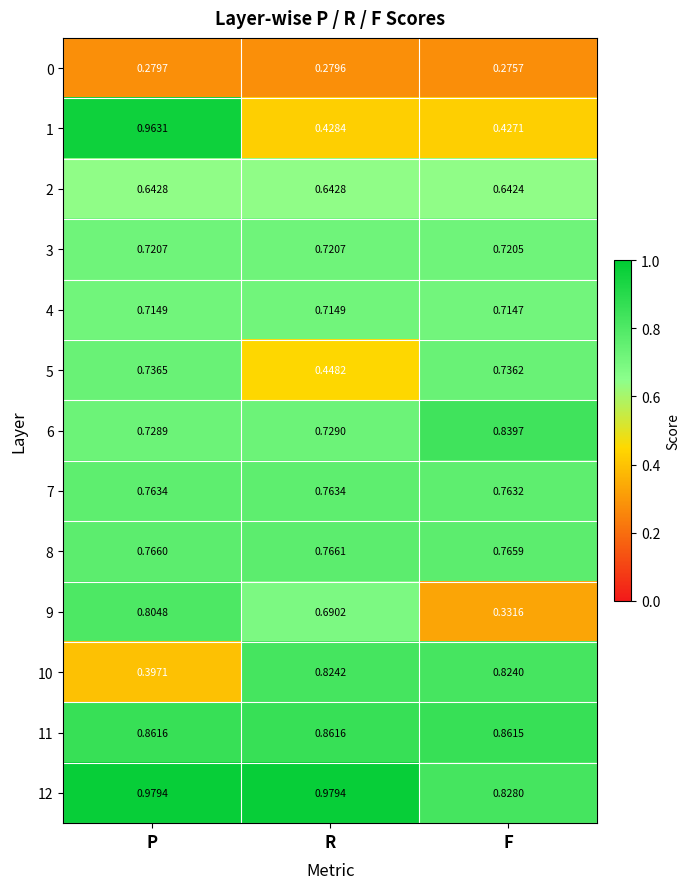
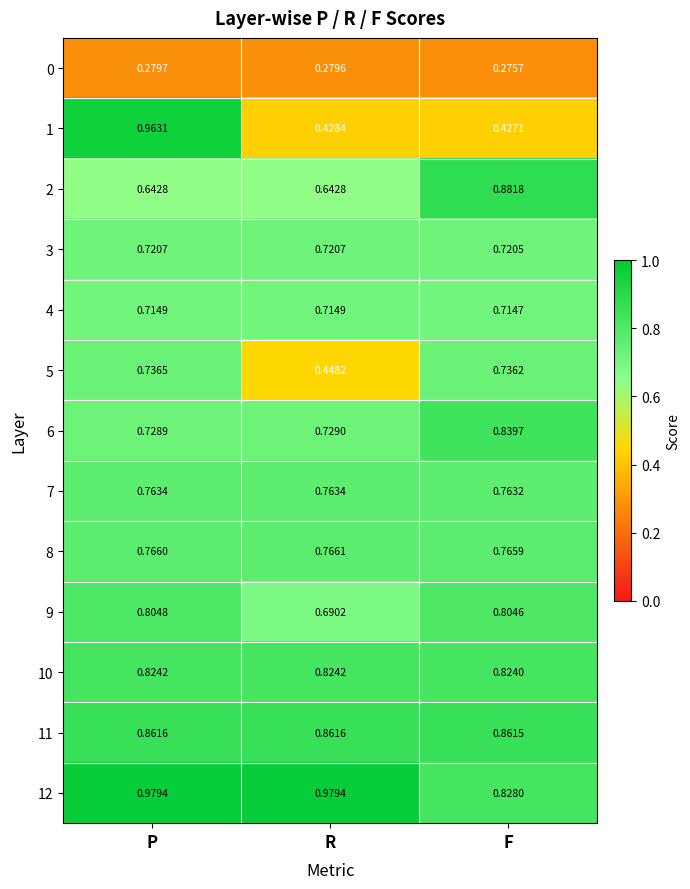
2, F: 0.6424 -> 0.8818
9, F: 0.3316 -> 0.8046
10, P: 0.3971 -> 0.8242
